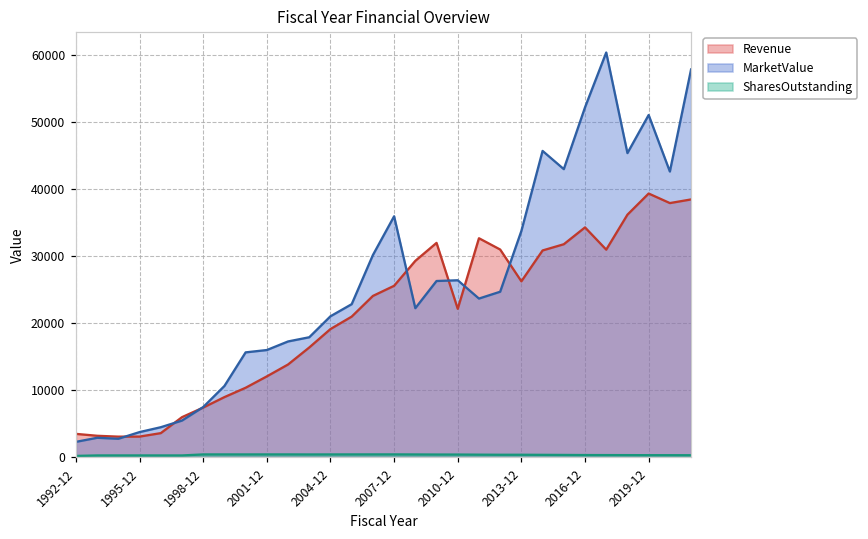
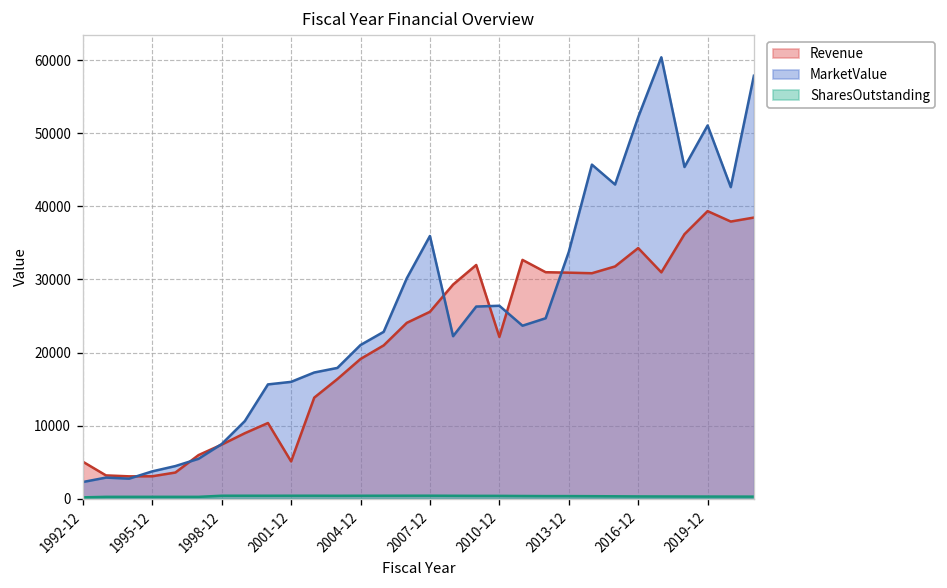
Revenue, 1992-12: 3000 -> 5000
Revenue, 2001-12: 12000 -> 5000
Revenue, 2013-12: 26000 -> 31000
